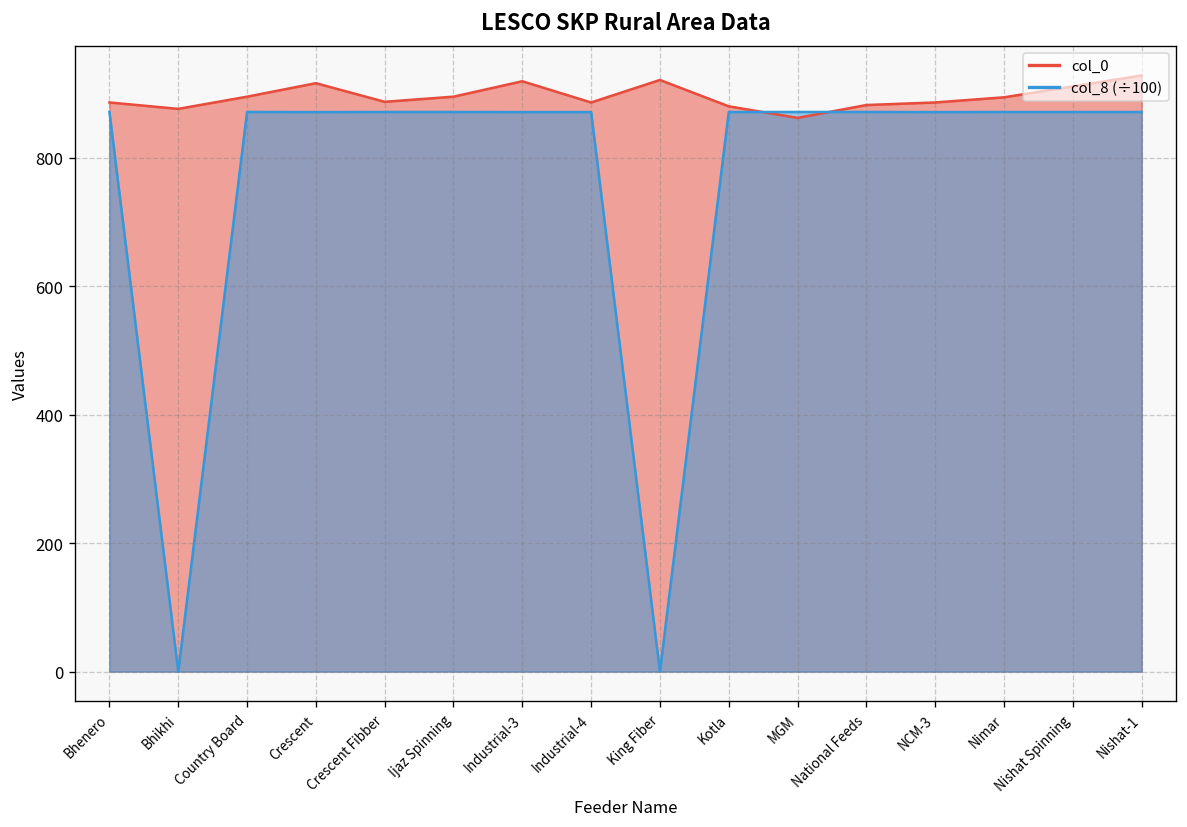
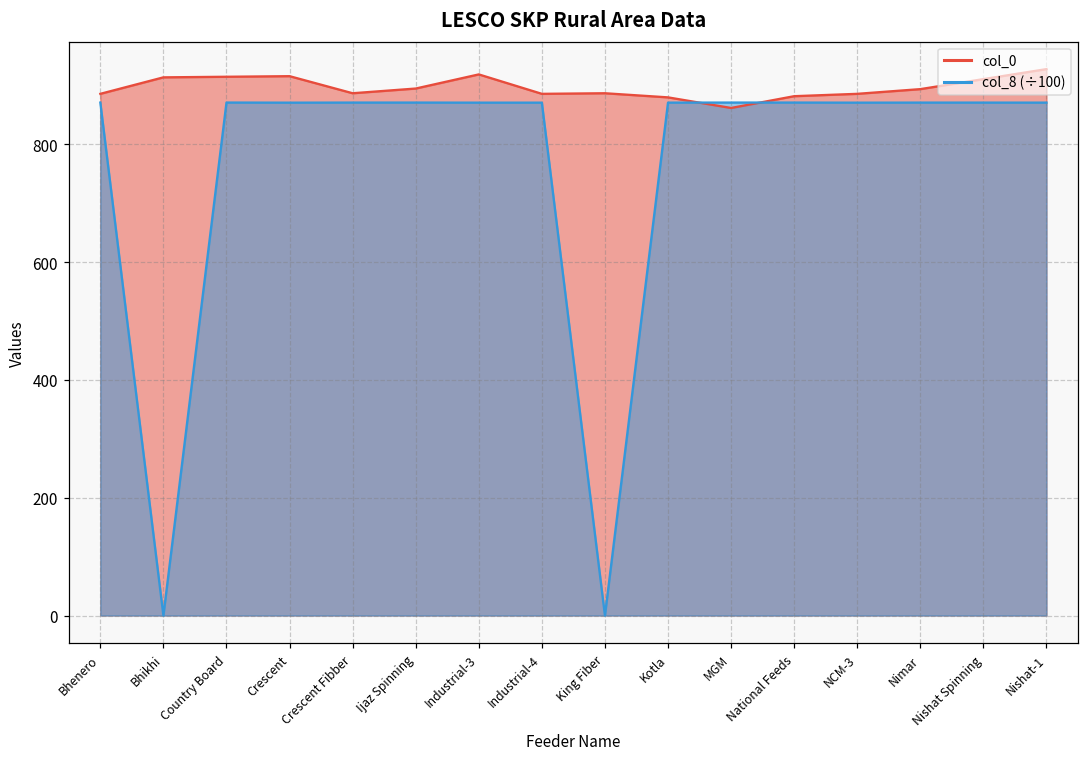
col_0, Bhikhi: 880 -> 910
col_0, Country Board: 900 -> 920
col_0, King Fiber: 920 -> 890
